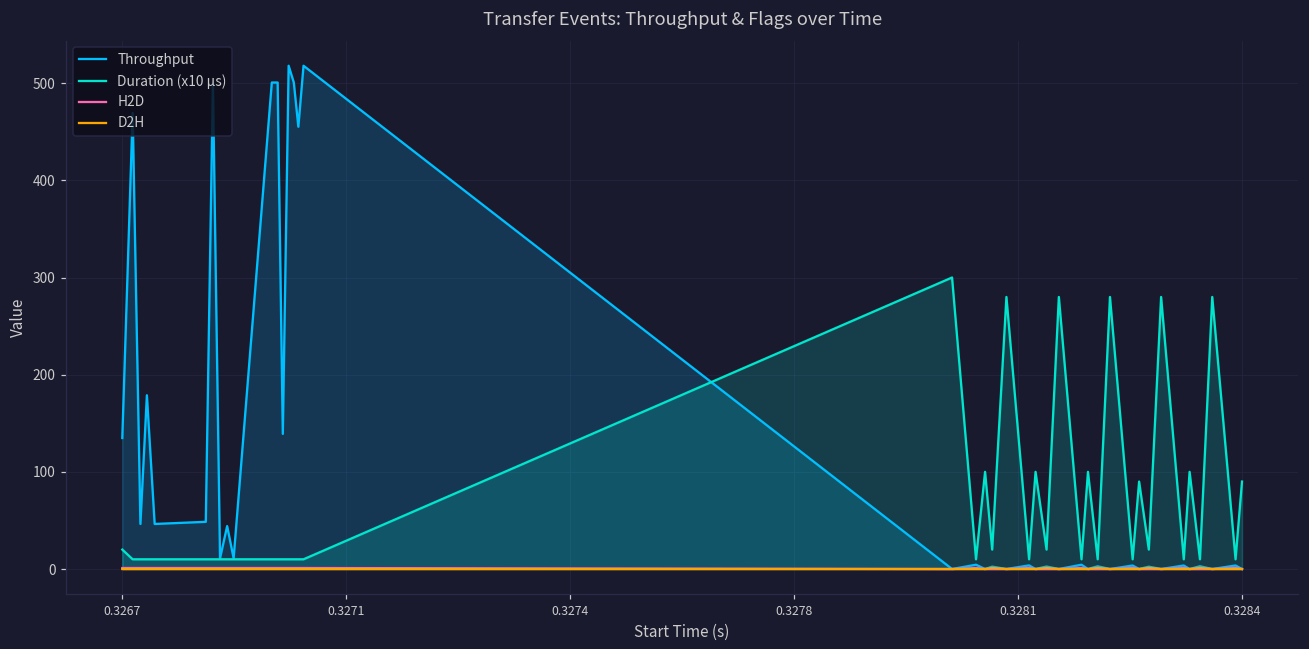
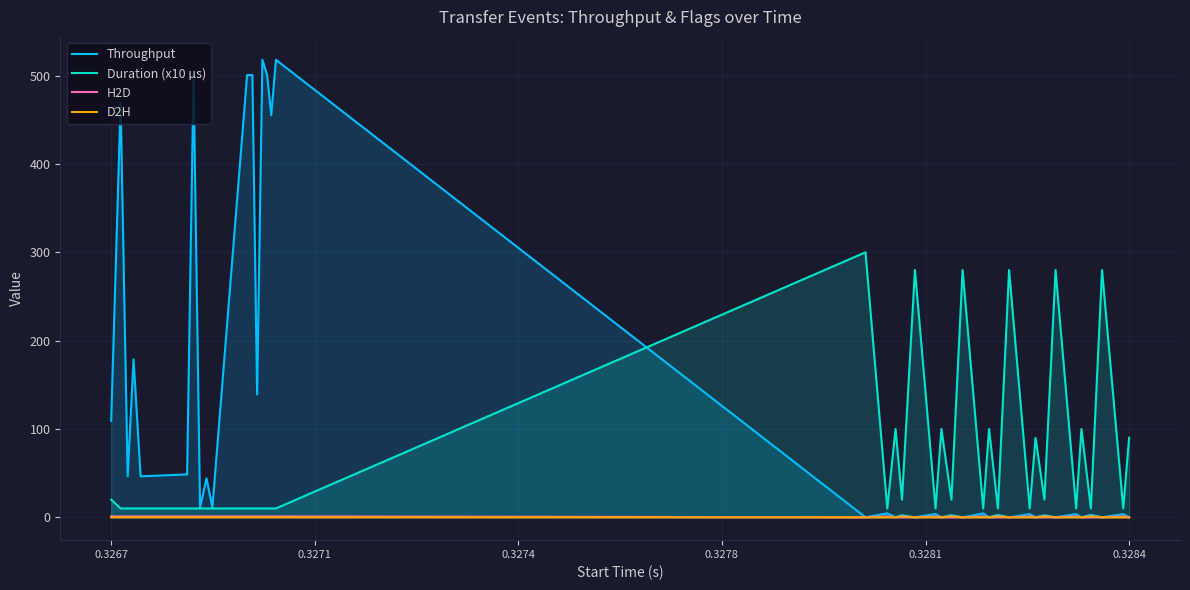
Throughput, 0.3267: 130 -> 110
